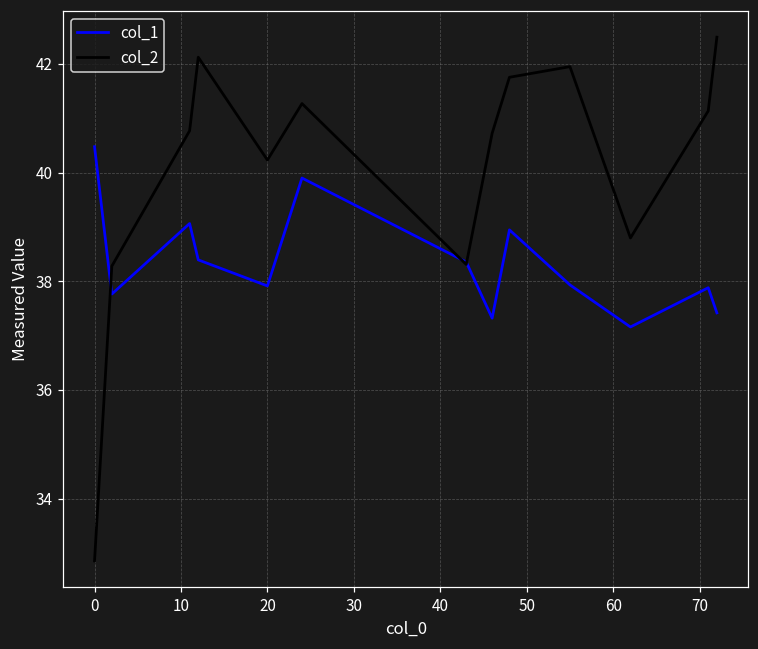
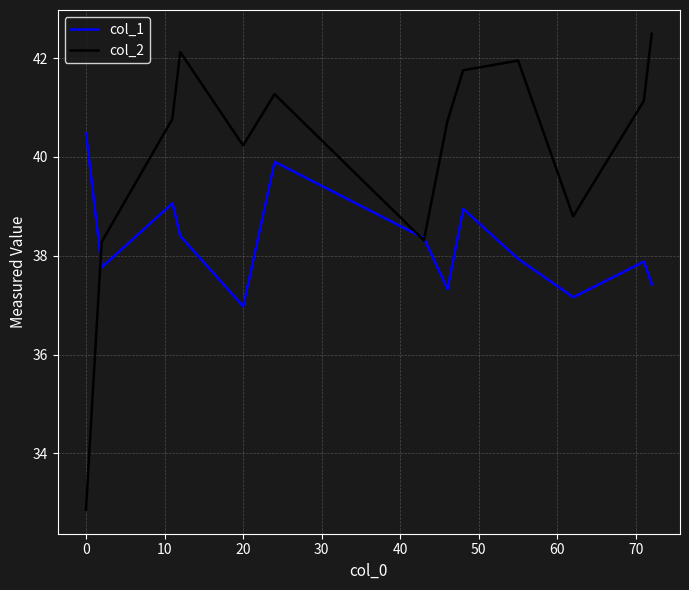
col_1, 20: 37.9 -> 37.0
